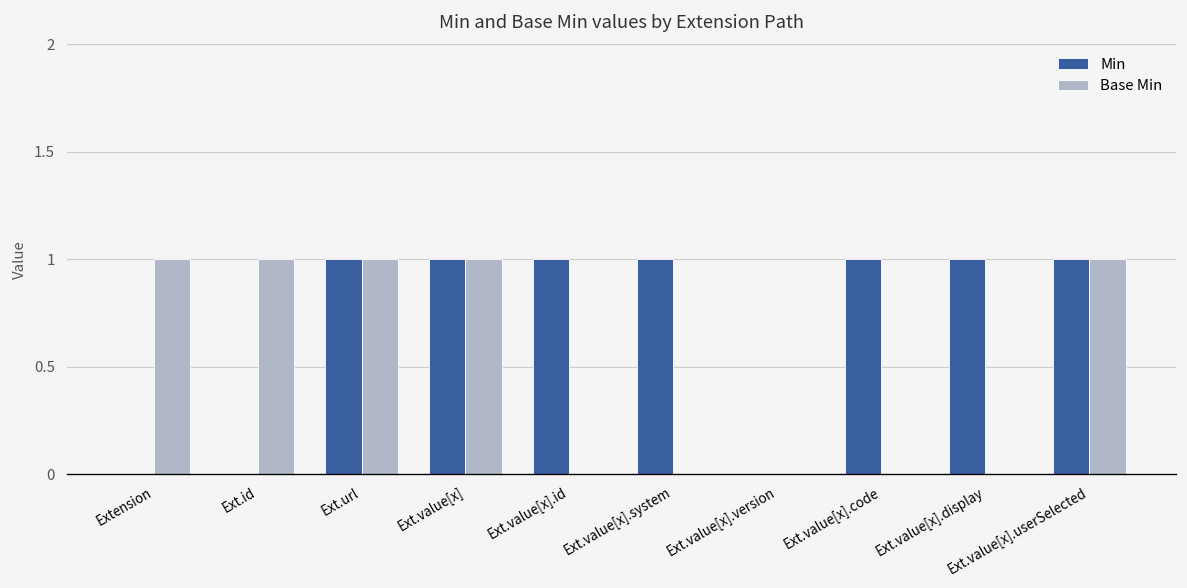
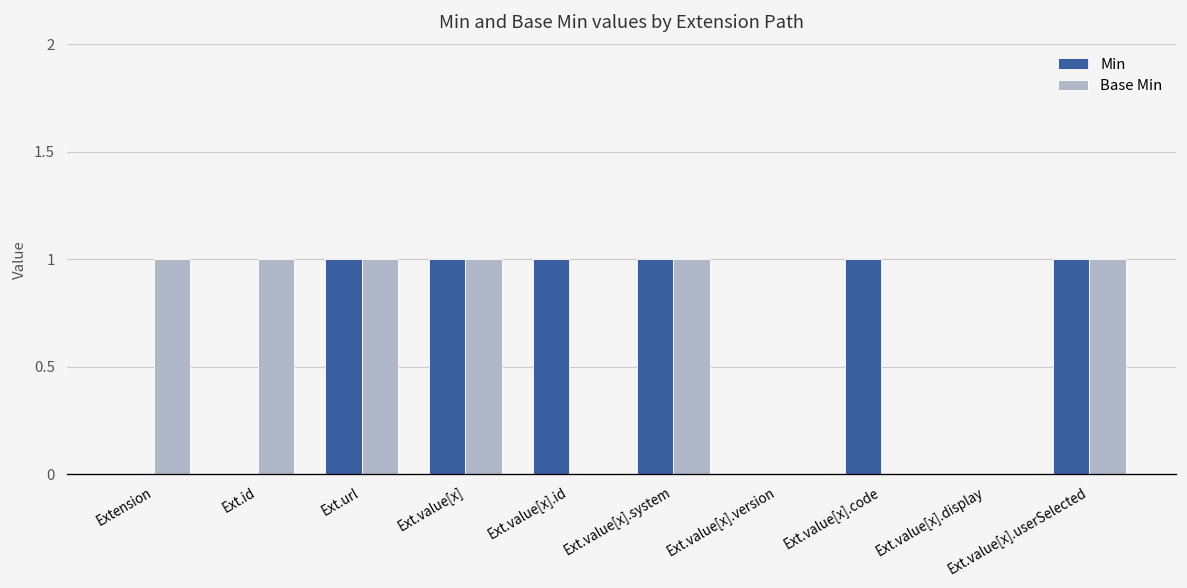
Base Min, Ext.value[x].system: 0 -> 1
Min, Ext.value[x].display: 1 -> 0
